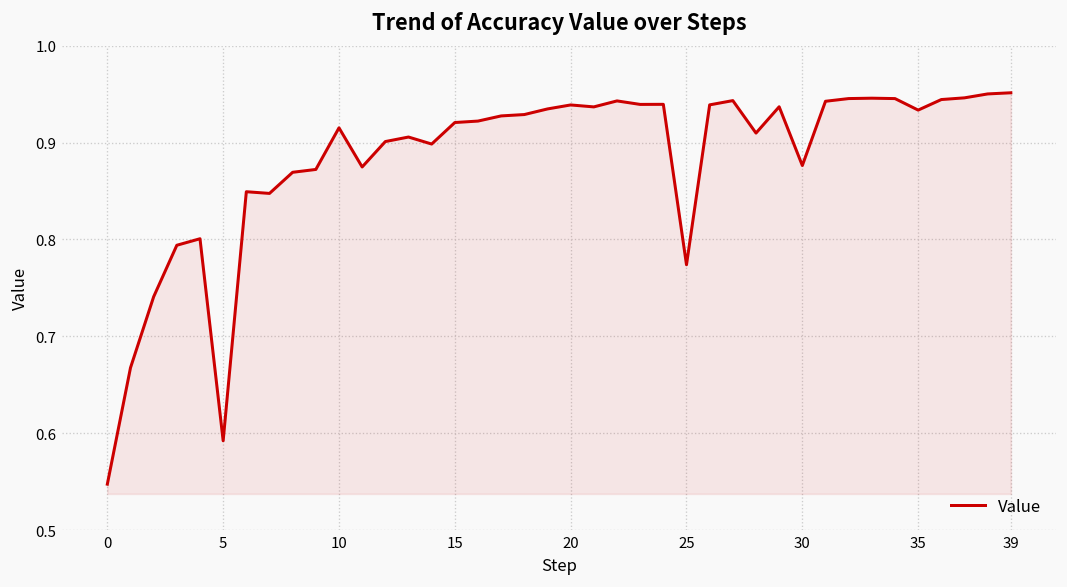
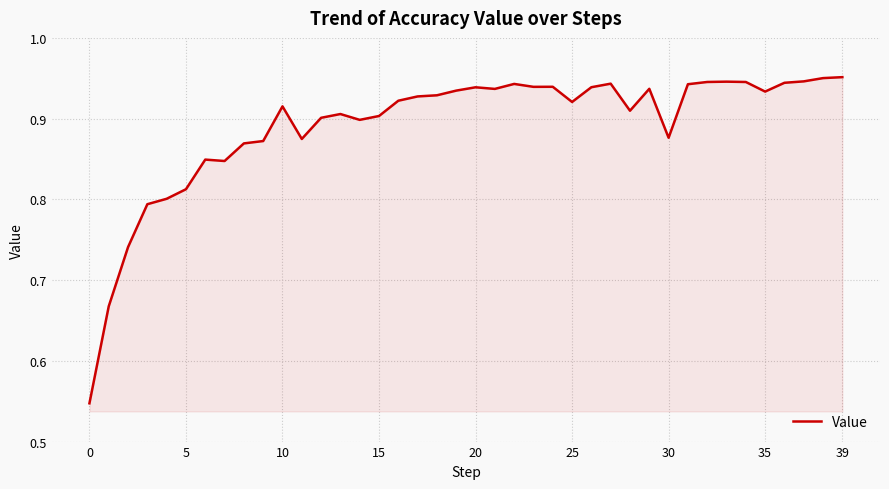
5: 0.59 -> 0.81
15: 0.92 -> 0.90
25: 0.77 -> 0.92
